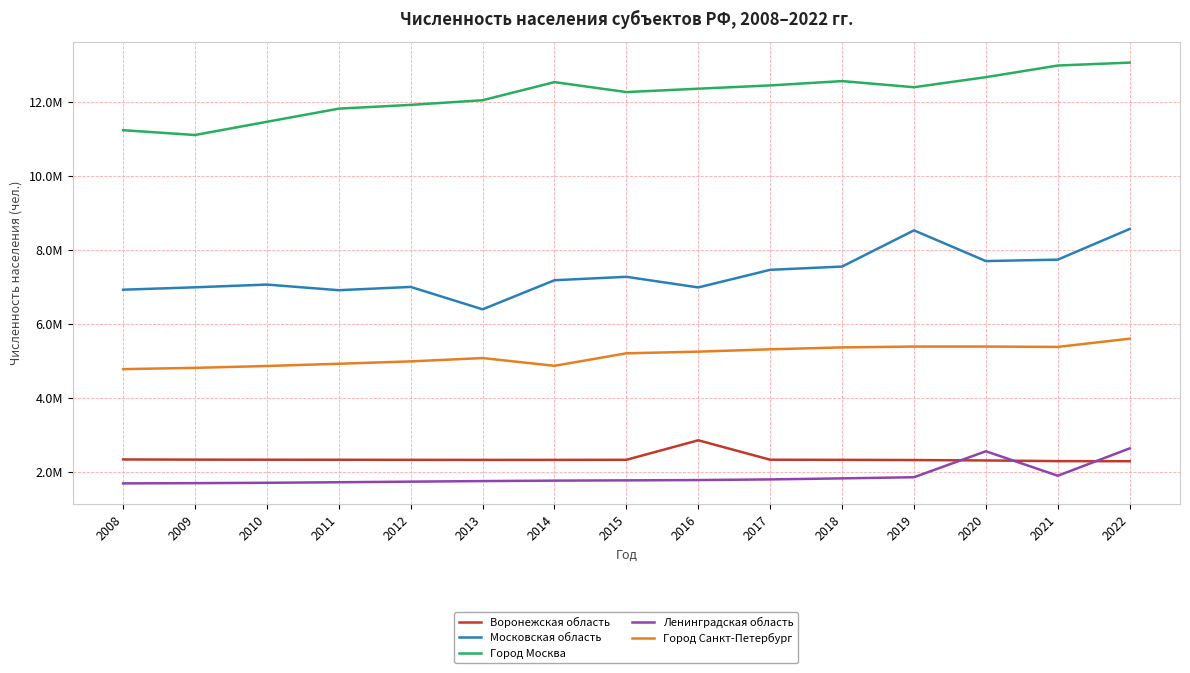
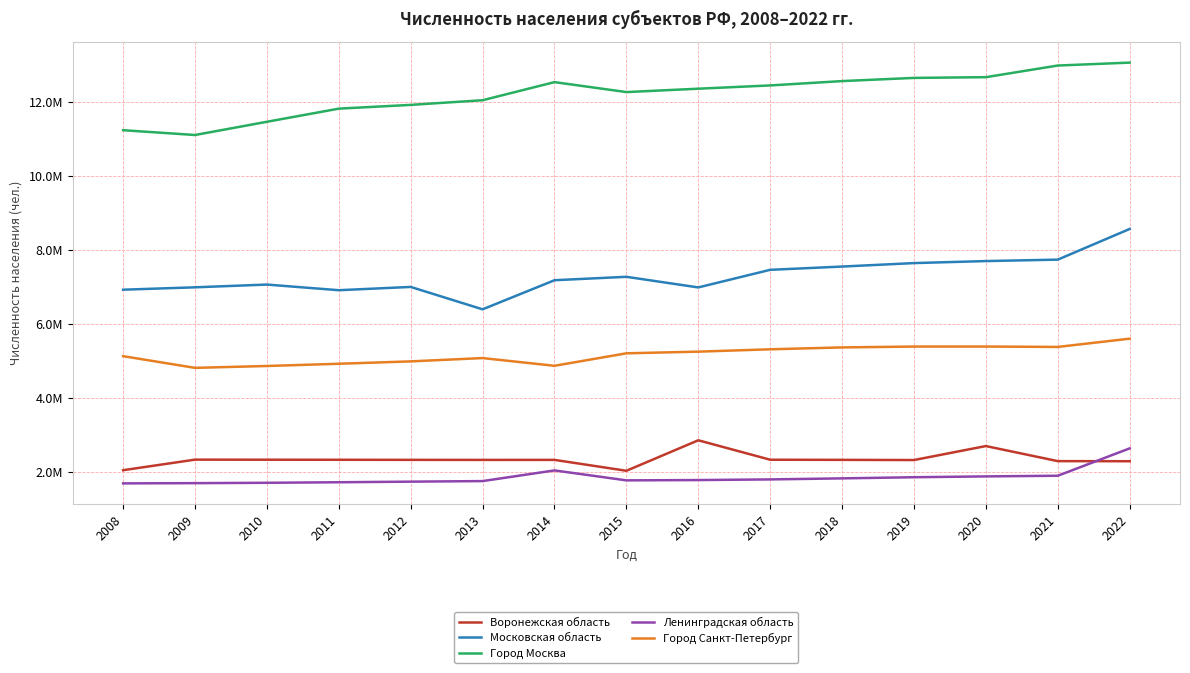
Воронежская область, 2008: 2300000 -> 2100000
Город Санкт-Петербург, 2008: 4800000 -> 5100000
Ленинградская область, 2014: 1800000 -> 2000000
Воронежская область, 2015: 2300000 -> 2000000
Московская область, 2019: 8500000 -> 7600000
Город Москва, 2019: 12400000 -> 12600000
Воронежская область, 2020: 2300000 -> 2700000
Ленинградская область, 2020: 2600000 -> 1900000
